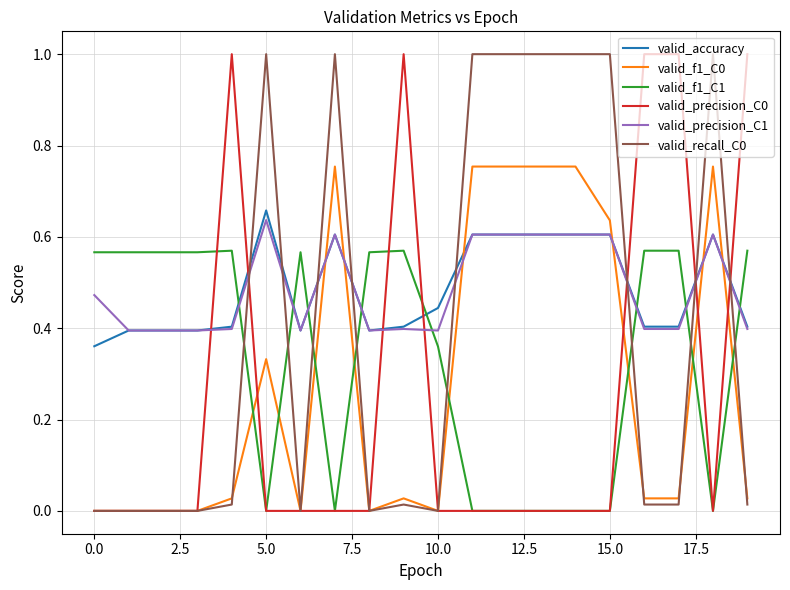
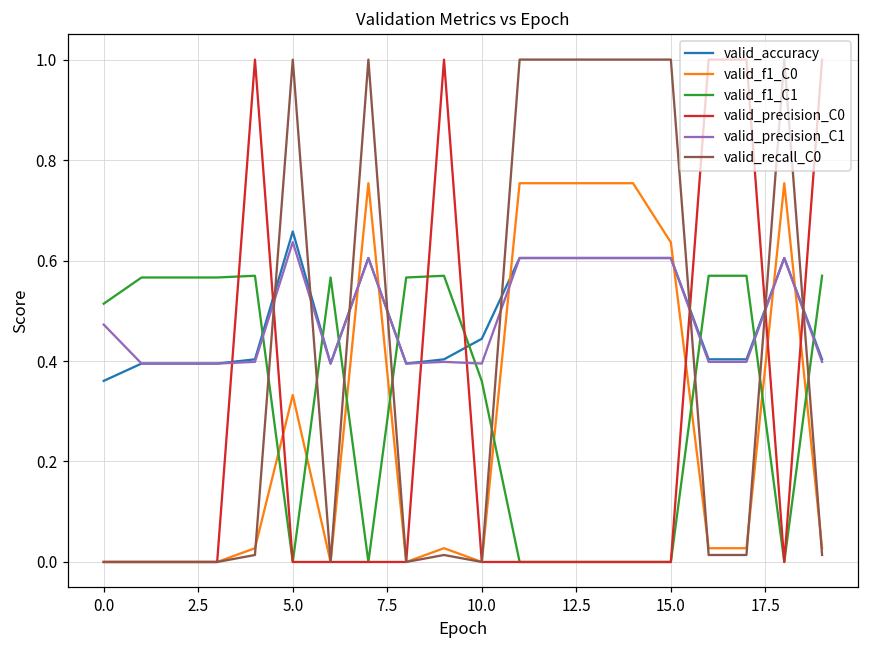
valid_f1_C1, 0.0: 0.57 -> 0.51
